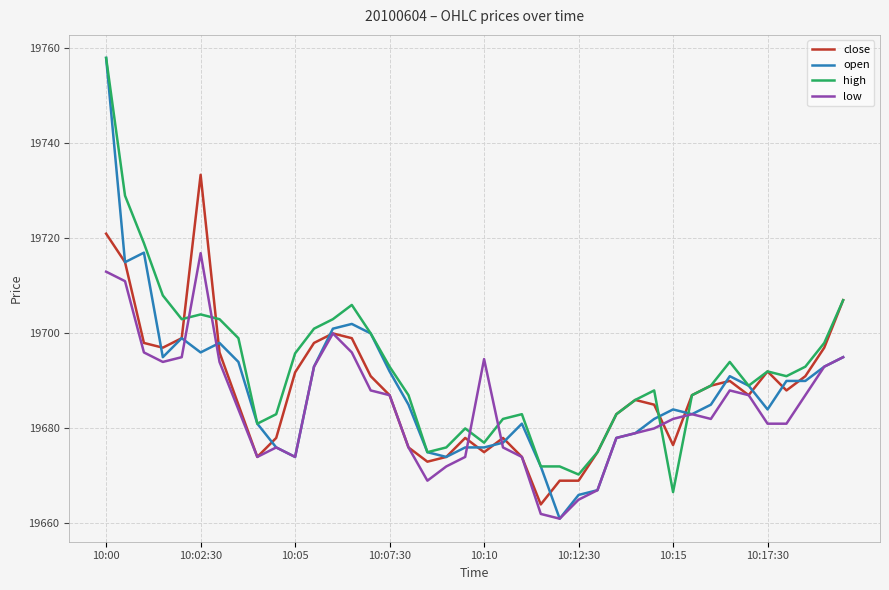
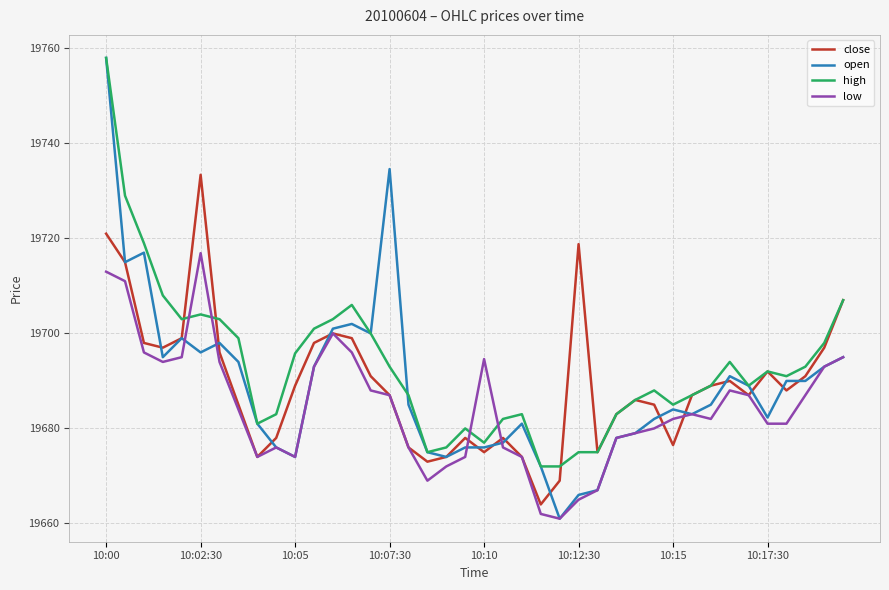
close, 10:05: 19692 -> 19689
open, 10:07:30: 19692 -> 19735
close, 10:12:30: 19669 -> 19719
high, 10:12:30: 19670 -> 19675
high, 10:15: 19667 -> 19685
open, 10:17:30: 19684 -> 19682
